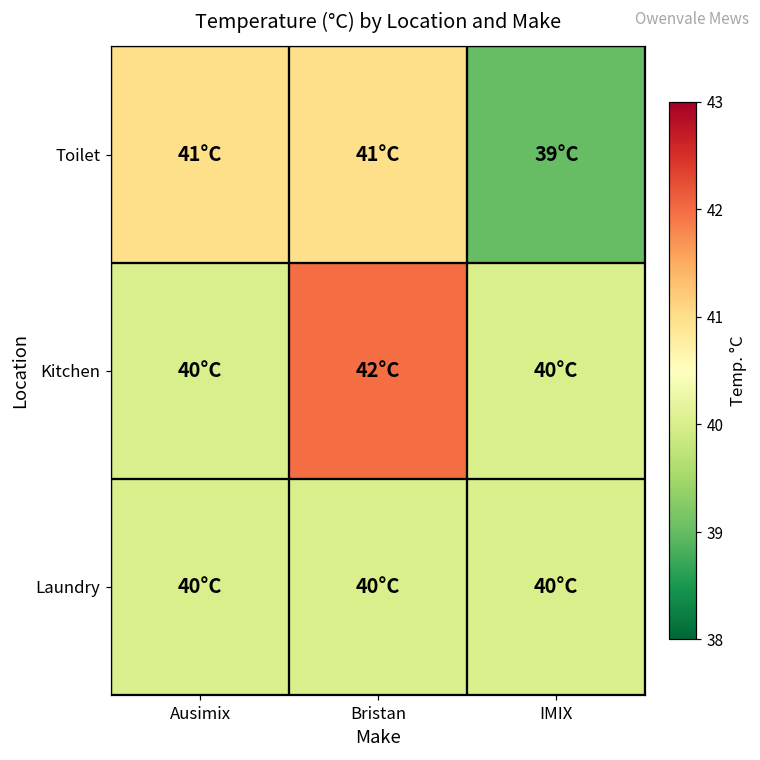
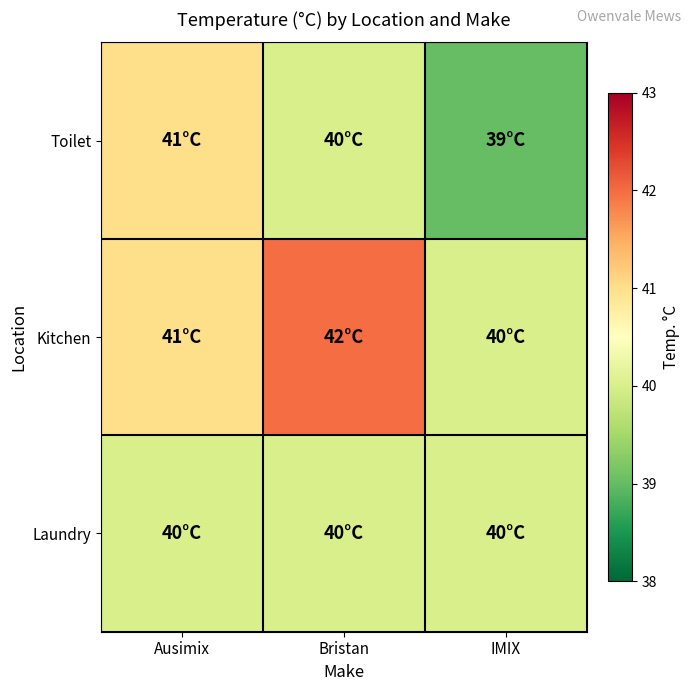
Toilet, Bristan: 41°C -> 40°C
Kitchen, Ausimix: 40°C -> 41°C
